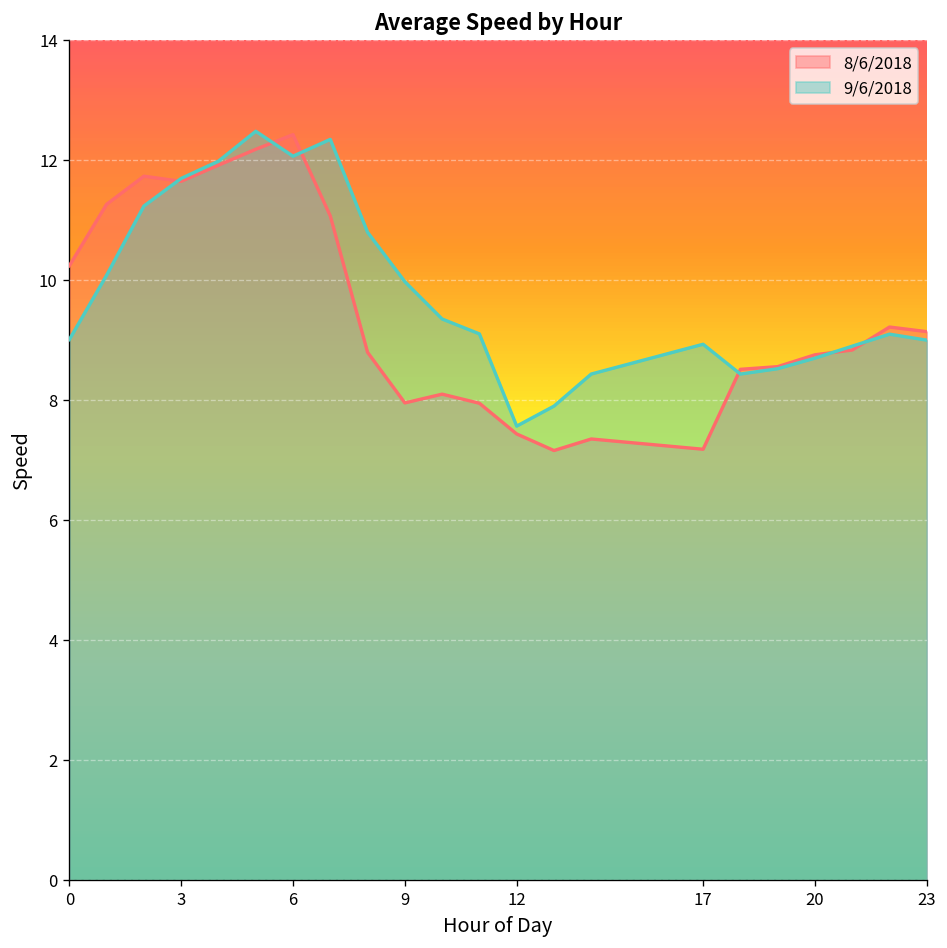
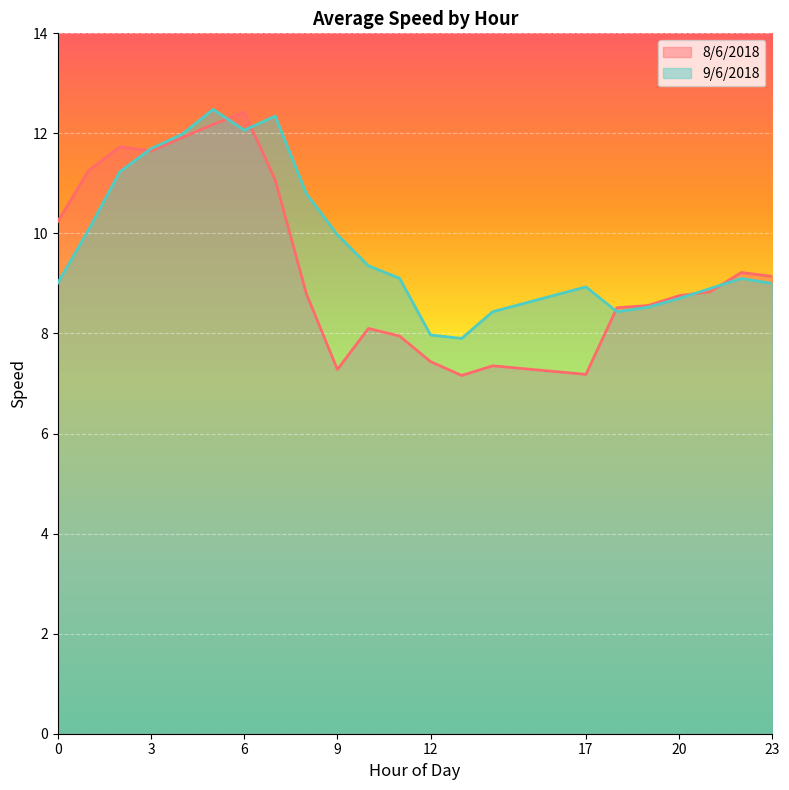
8/6/2018, 9: 8.0 -> 7.3
9/6/2018, 12: 7.6 -> 8.0
